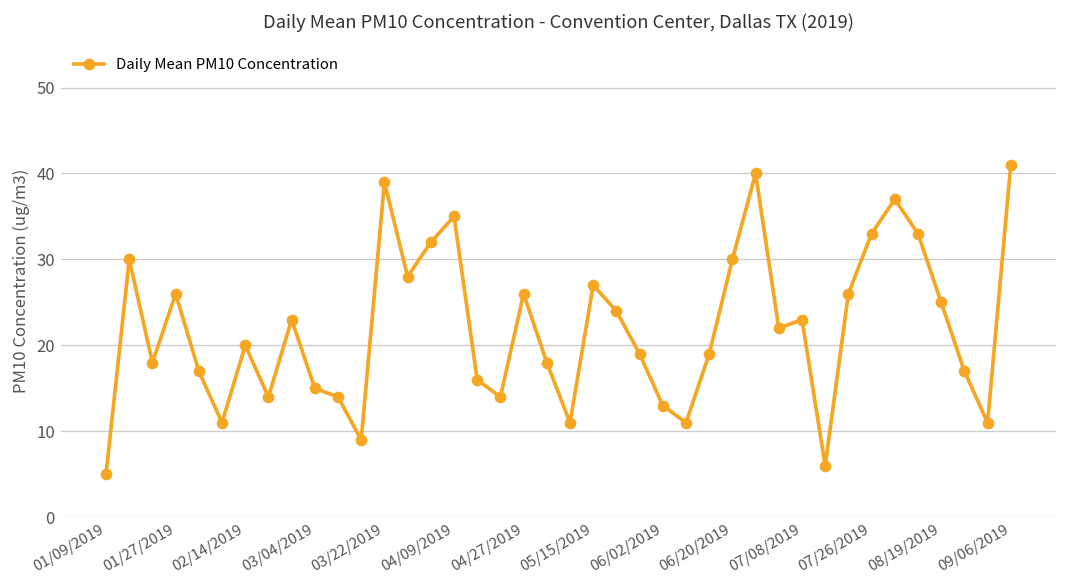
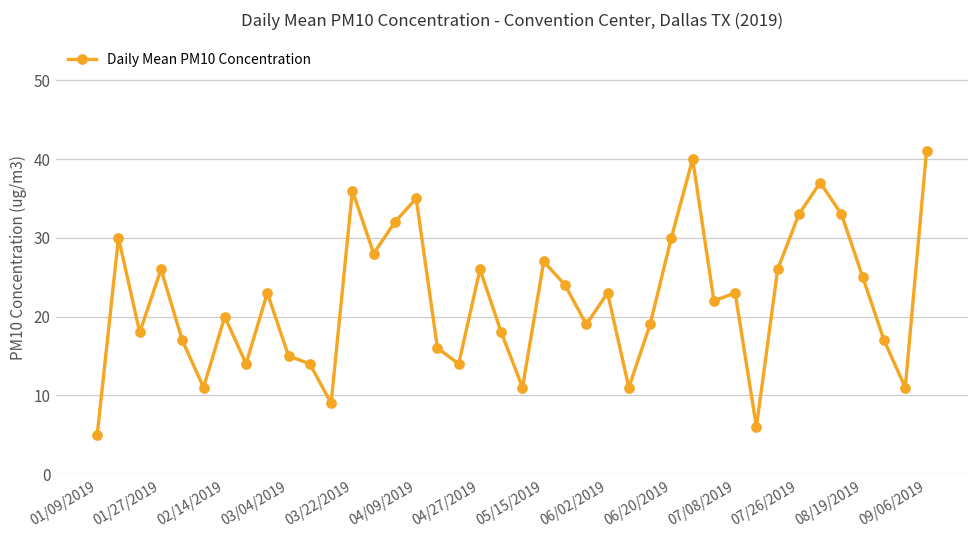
03/22/2019: 39 -> 36
06/02/2019: 13 -> 23
